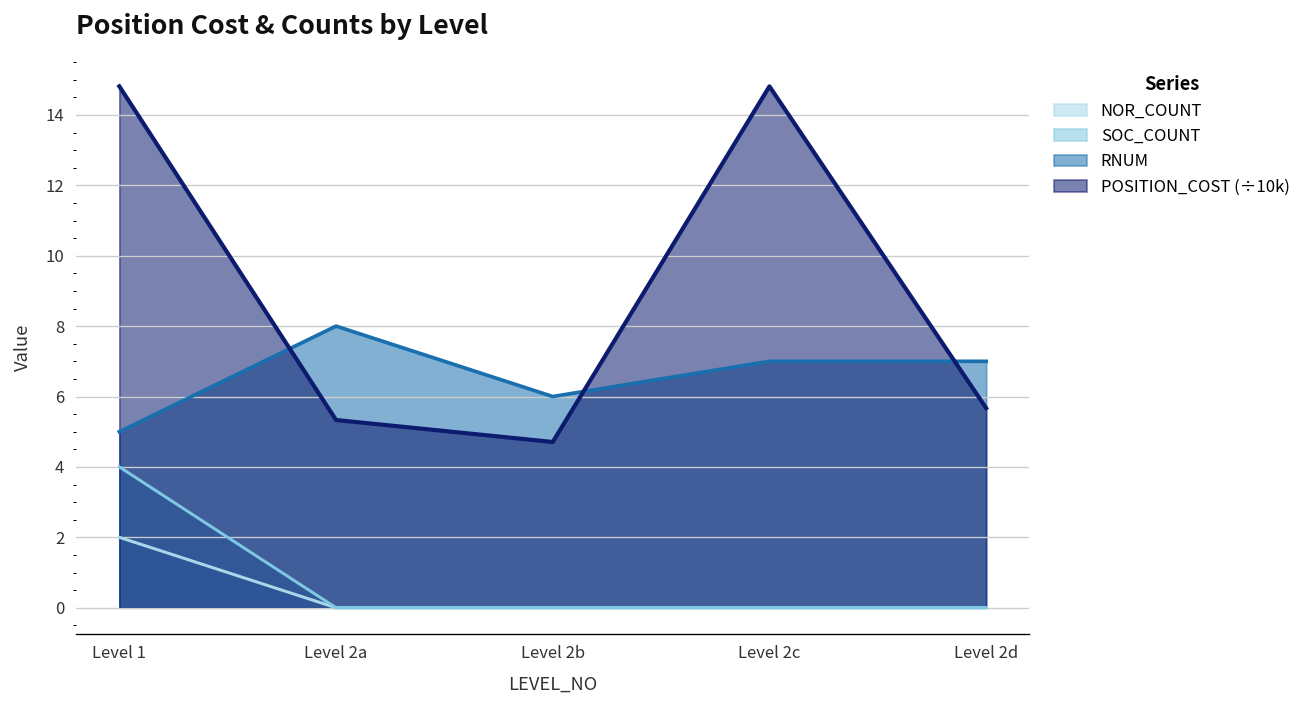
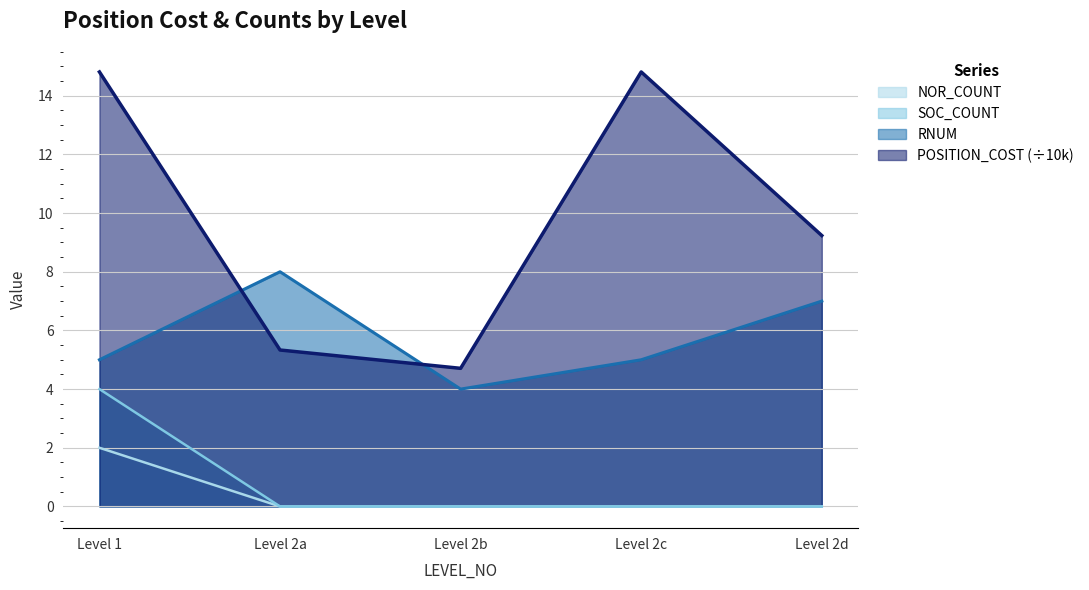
RNUM, Level 2b: 6 -> 4
RNUM, Level 2c: 7 -> 5
POSITION_COST (÷10k), Level 2d: 5.7 -> 9.2
